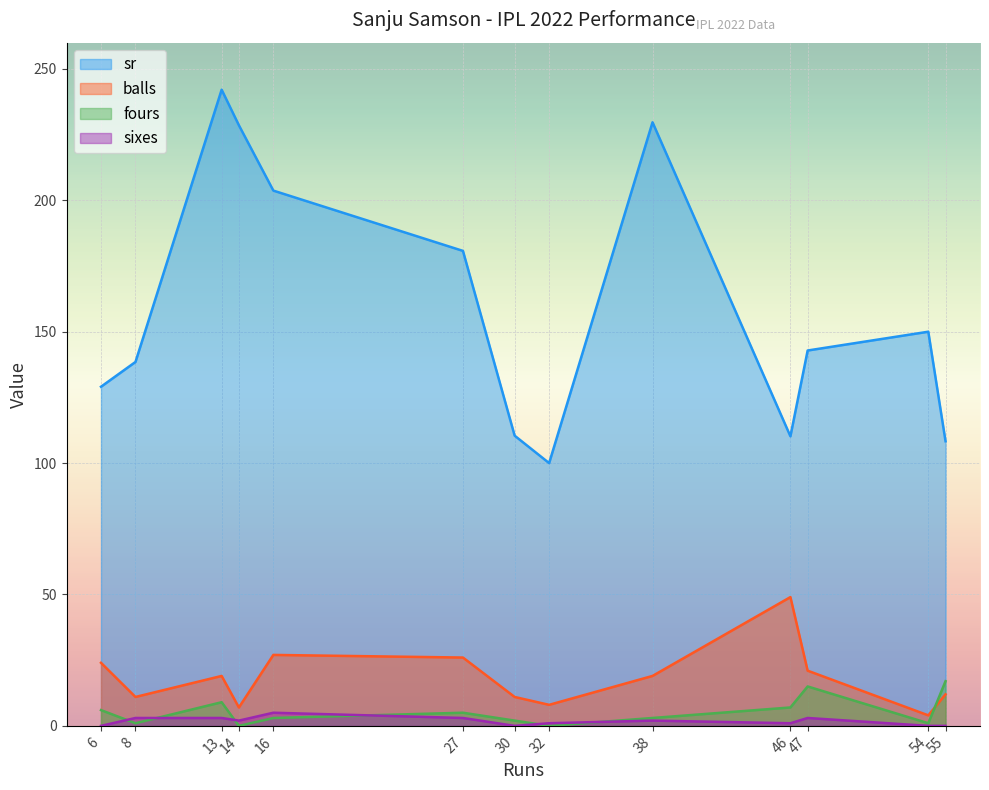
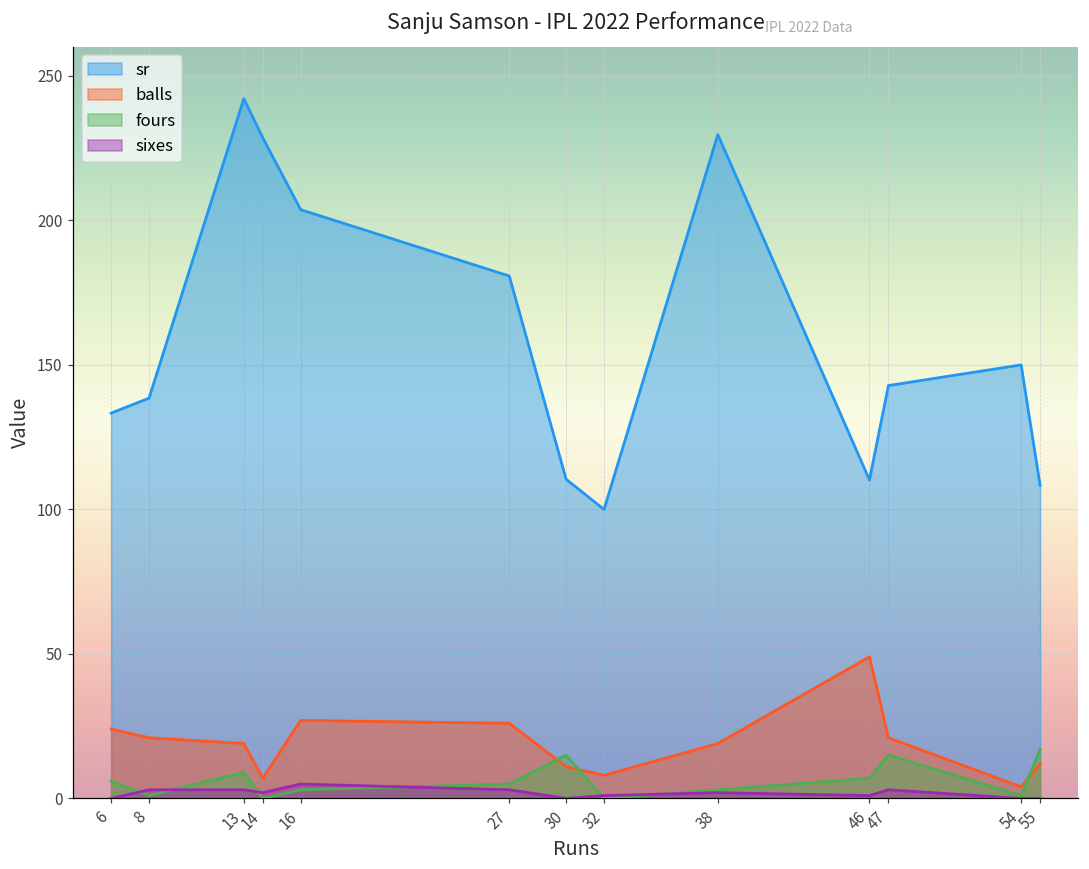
sr, 6: 129 -> 133
balls, 8: 11 -> 21
fours, 30: 2 -> 15
